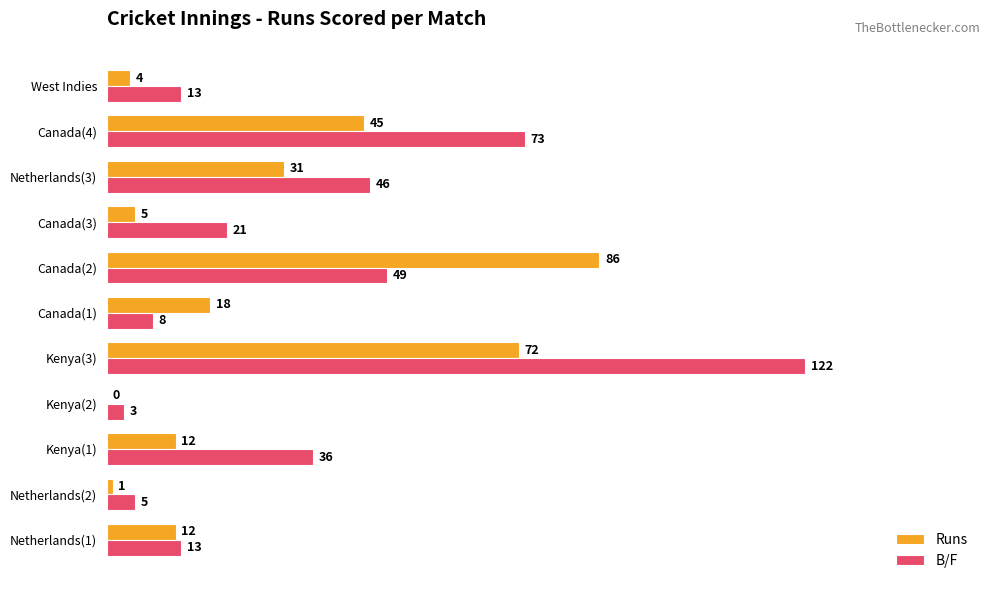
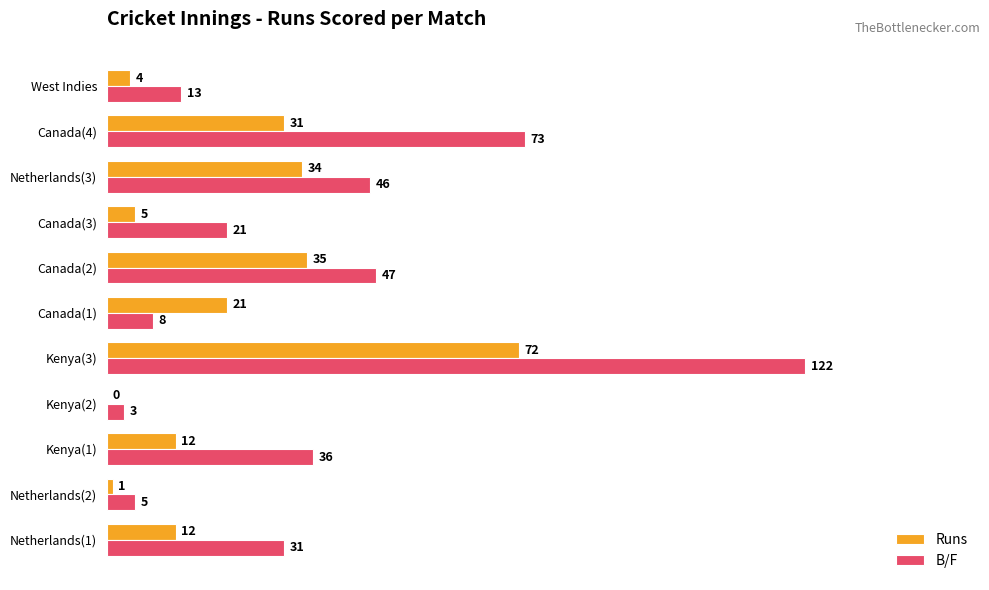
Runs, Canada(4): 45 -> 31
Runs, Netherlands(3): 31 -> 34
Runs, Canada(2): 86 -> 35
B/F, Canada(2): 49 -> 47
Runs, Canada(1): 18 -> 21
B/F, Netherlands(1): 13 -> 31
